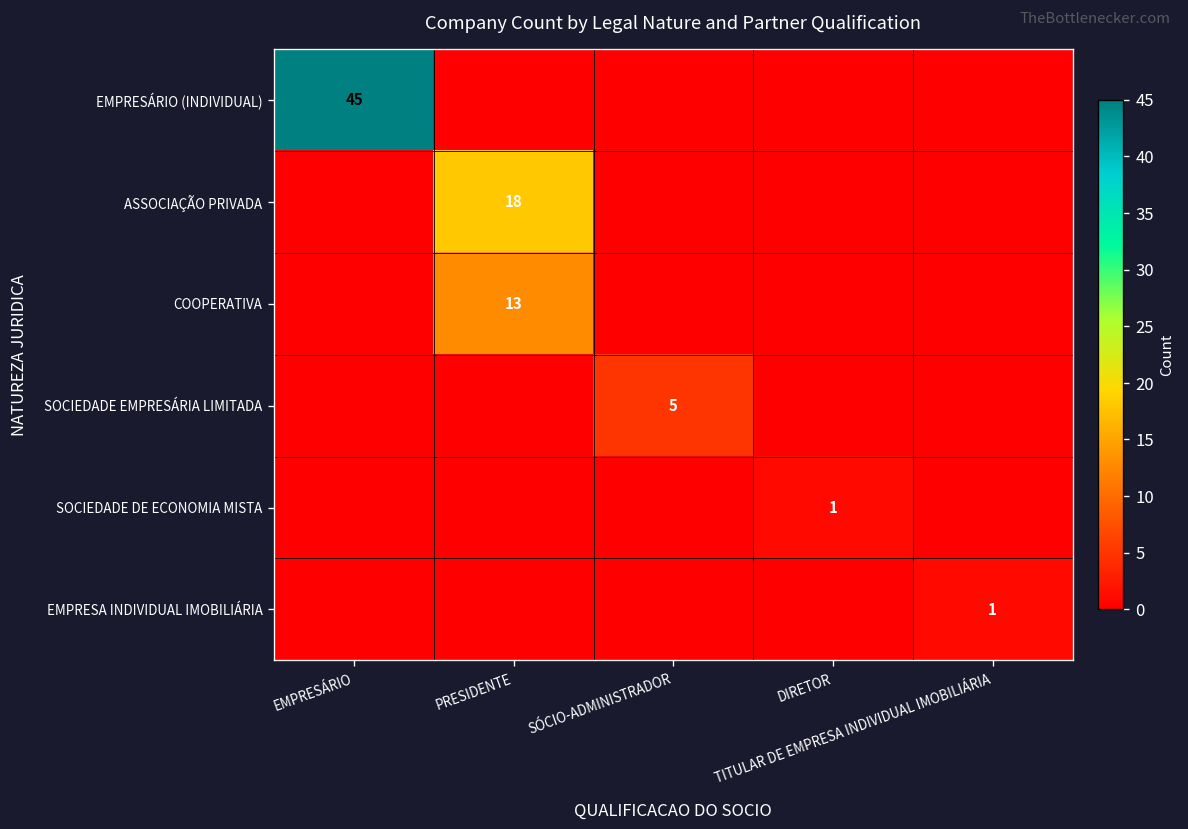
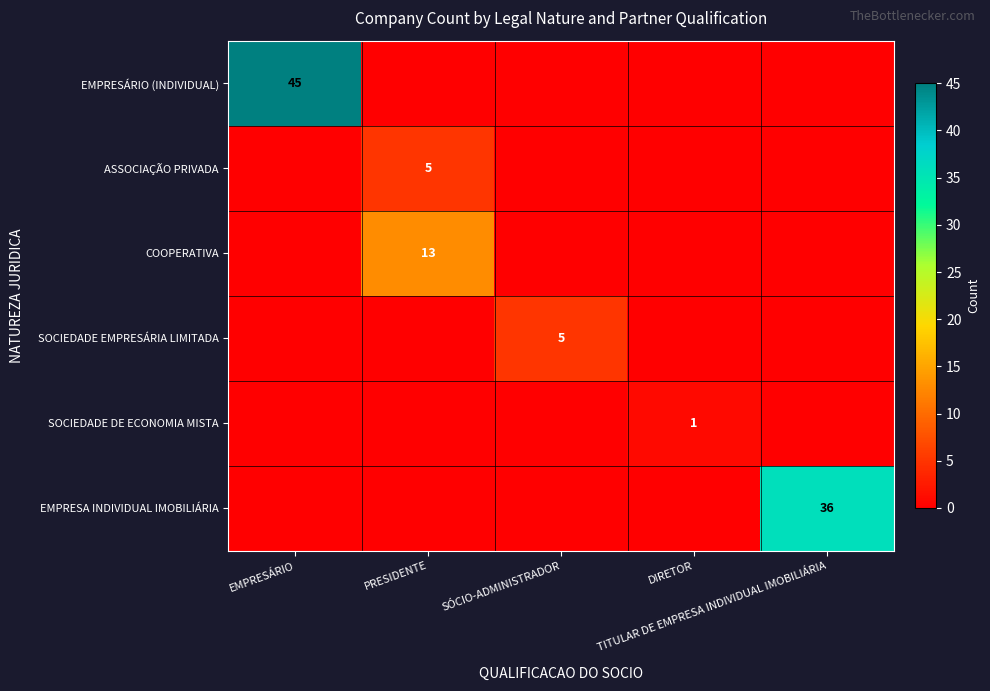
ASSOCIAÇÃO PRIVADA, PRESIDENTE: 18 -> 5
EMPRESA INDIVIDUAL IMOBILIÁRIA, TITULAR DE EMPRESA INDIVIDUAL IMOBILIÁRIA: 1 -> 36
